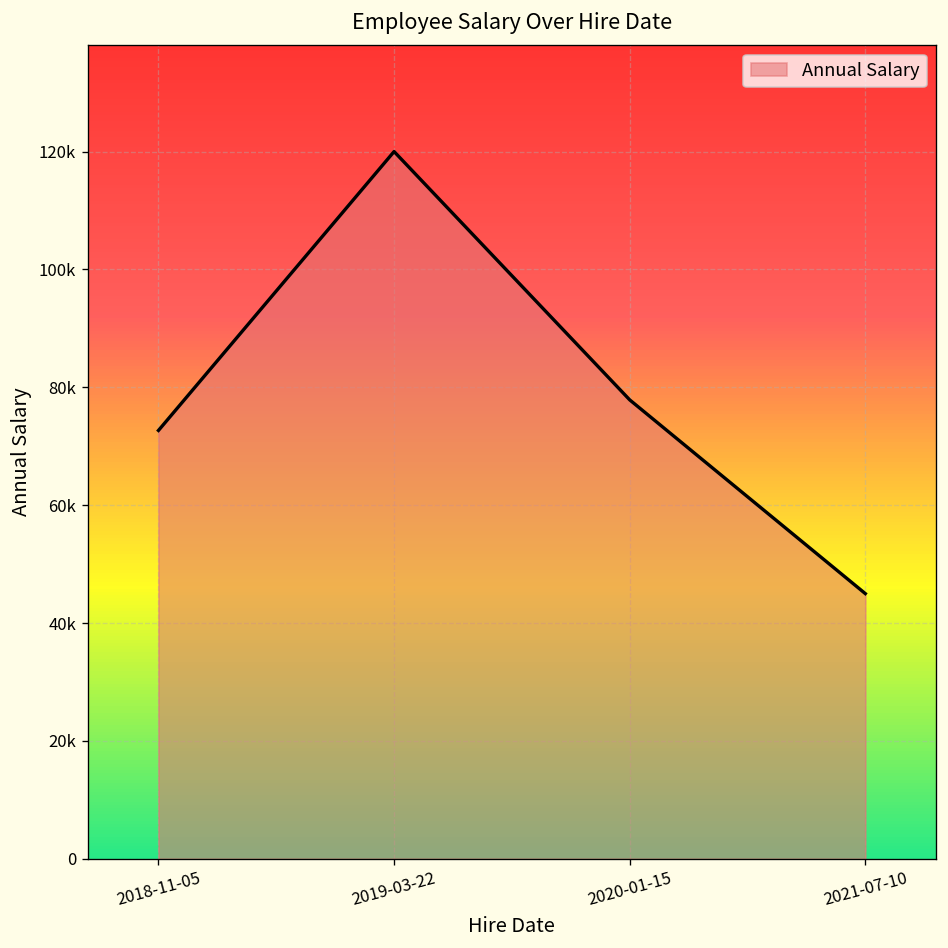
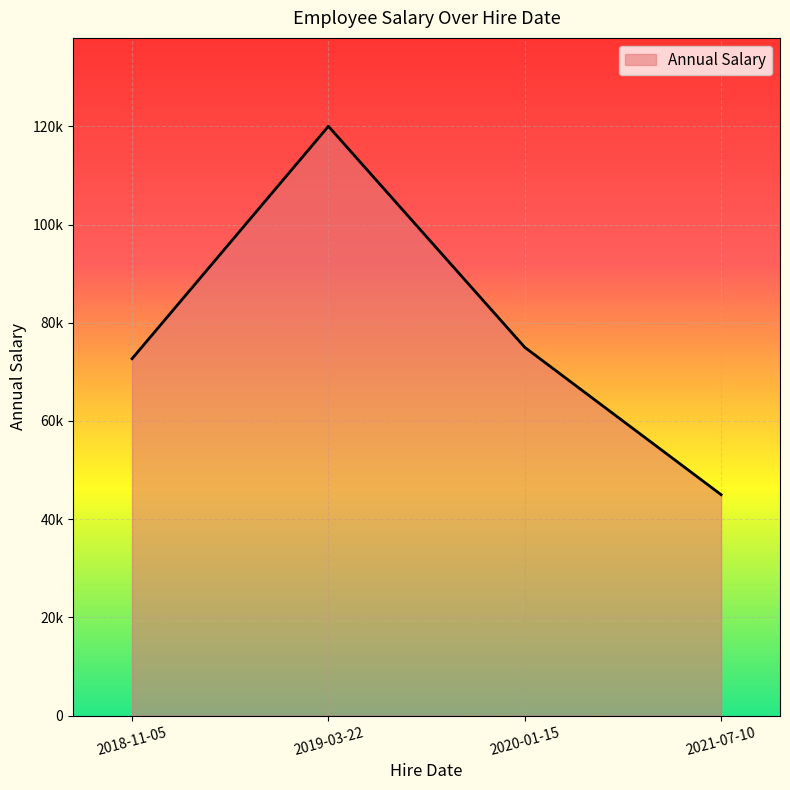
2020-01-15: 78000 -> 75000
